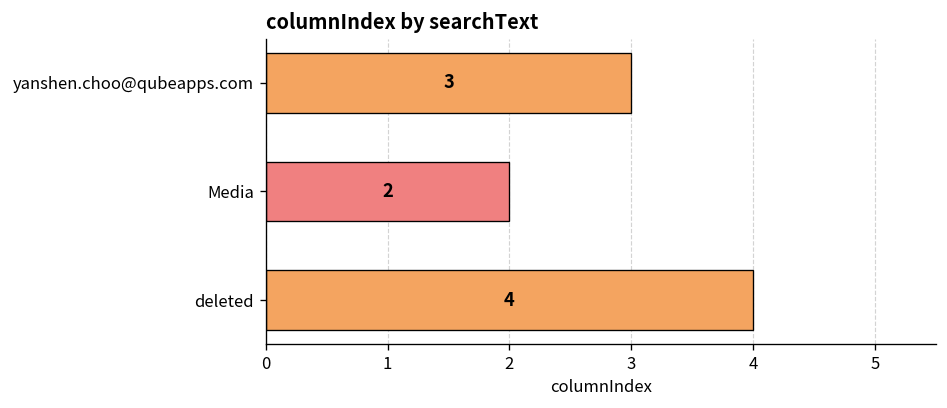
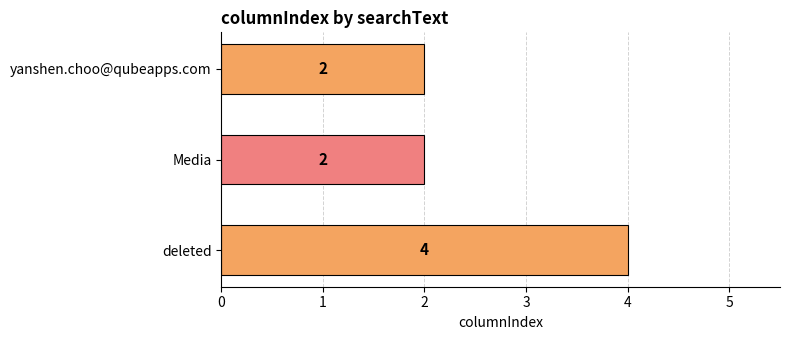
yanshen.choo@qubeapps.com: 3 -> 2
